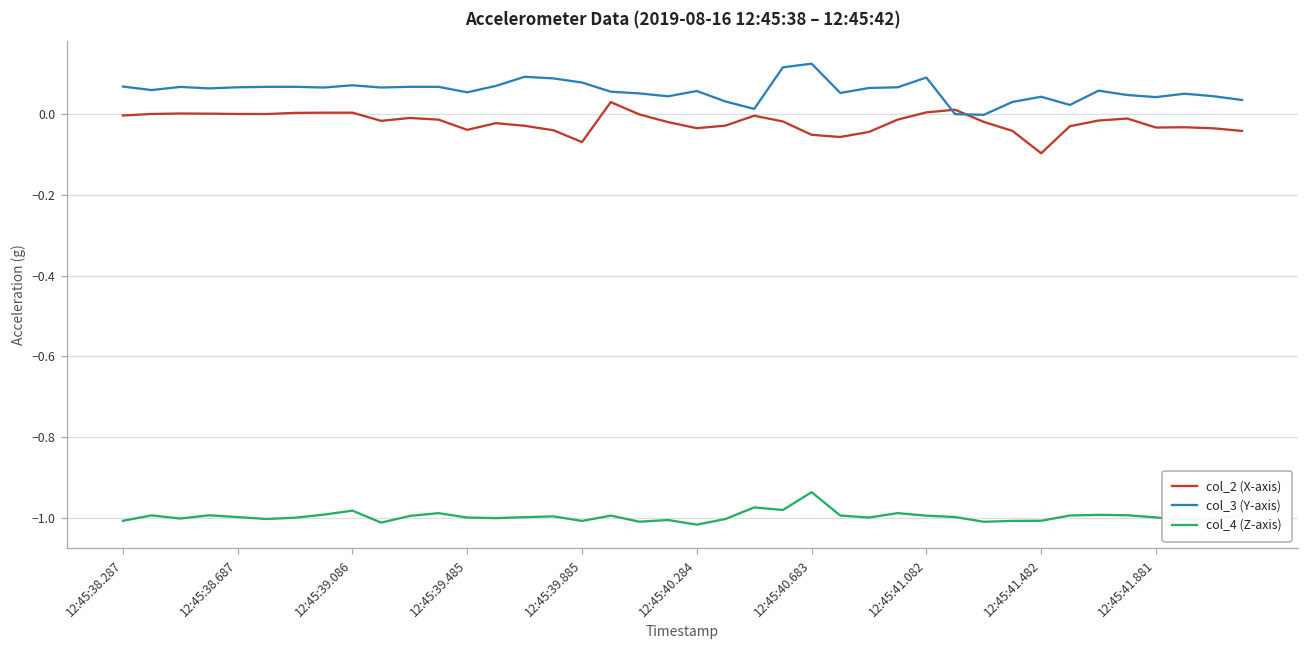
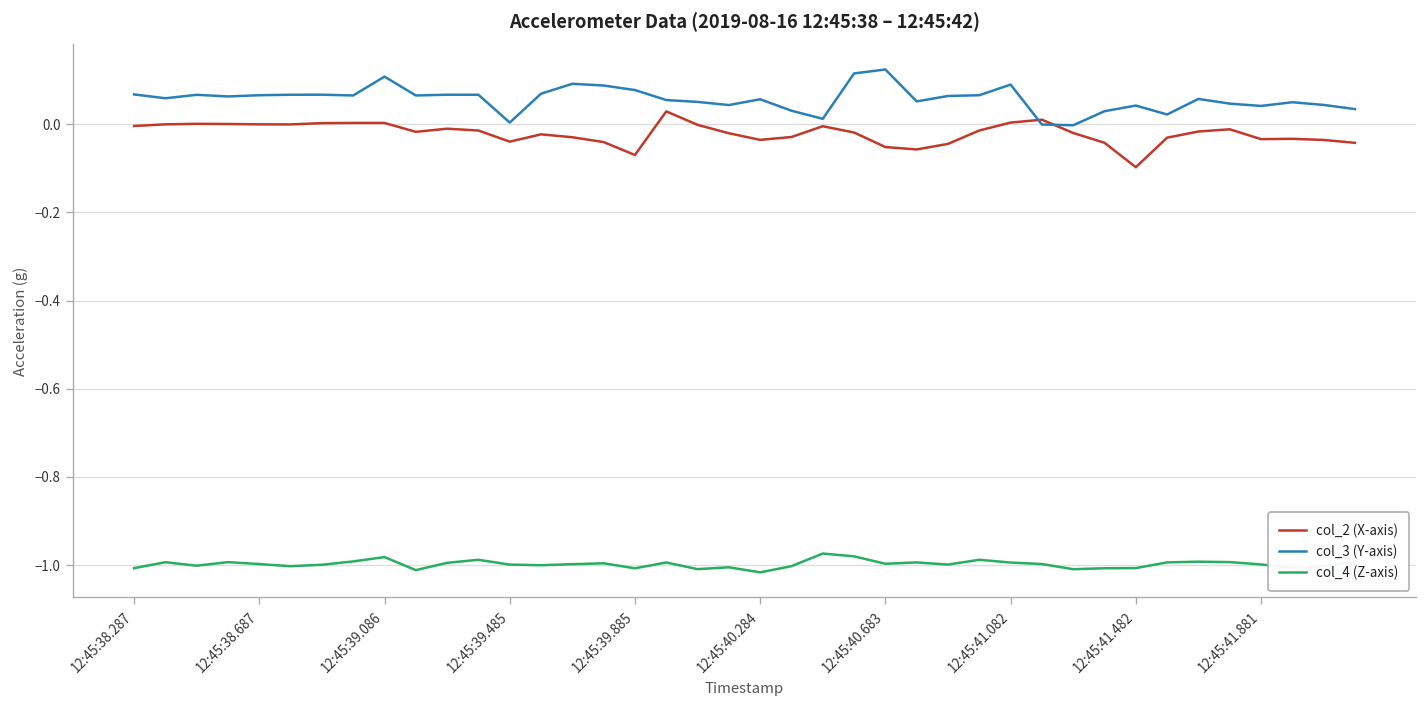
col_3 (Y-axis), 12:45:39.086: 0.07 -> 0.11
col_3 (Y-axis), 12:45:39.485: 0.05 -> 0.00
col_4 (Z-axis), 12:45:40.683: -0.94 -> -1.00
